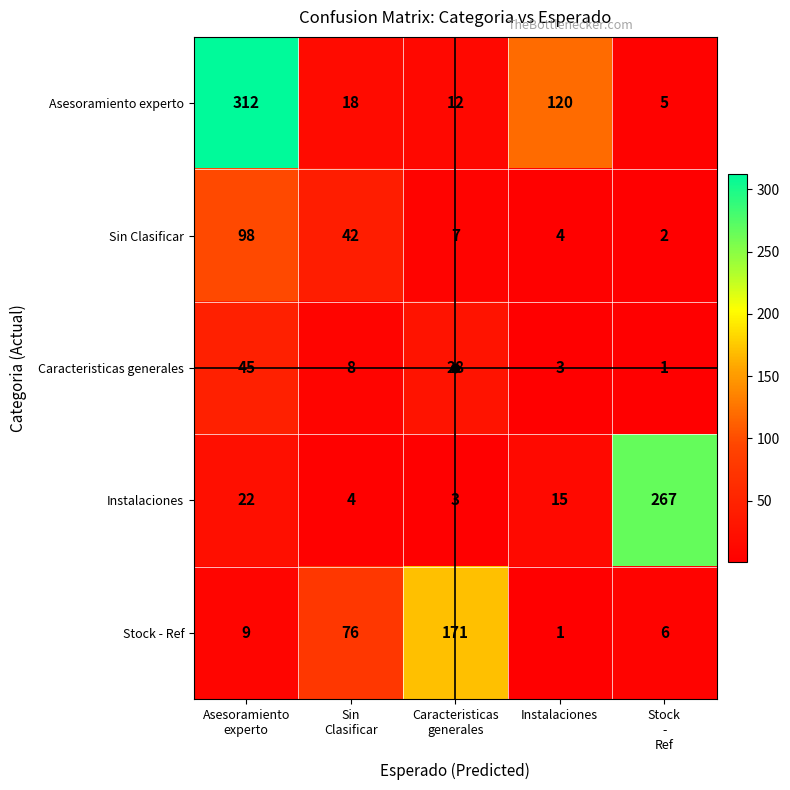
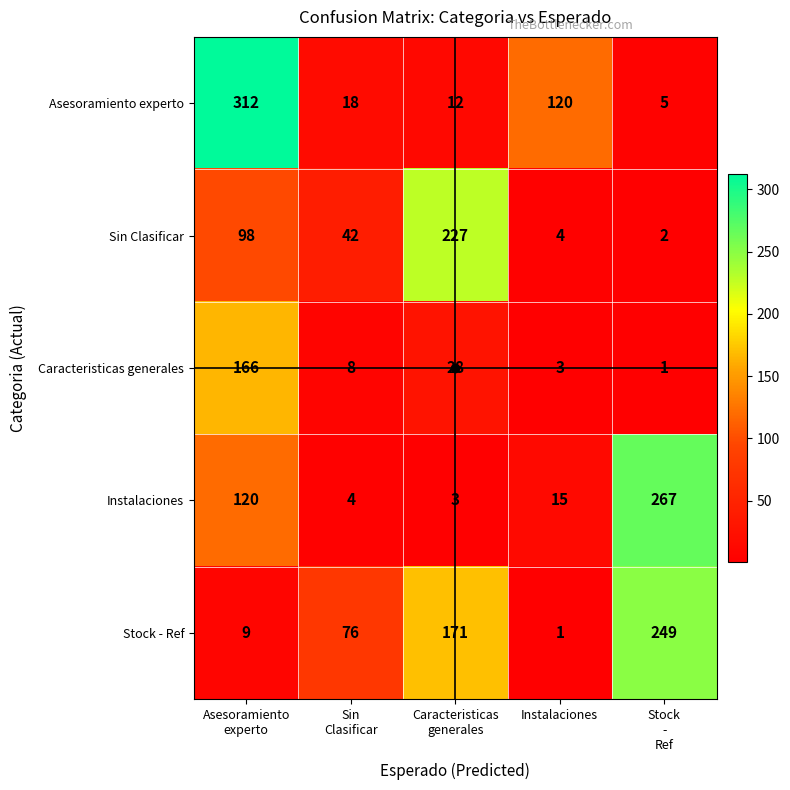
Sin Clasificar, Caracteristicas generales: 7 -> 227
Caracteristicas generales, Asesoramiento experto: 45 -> 166
Instalaciones, Asesoramiento experto: 22 -> 120
Stock - Ref, Stock - Ref: 6 -> 249
